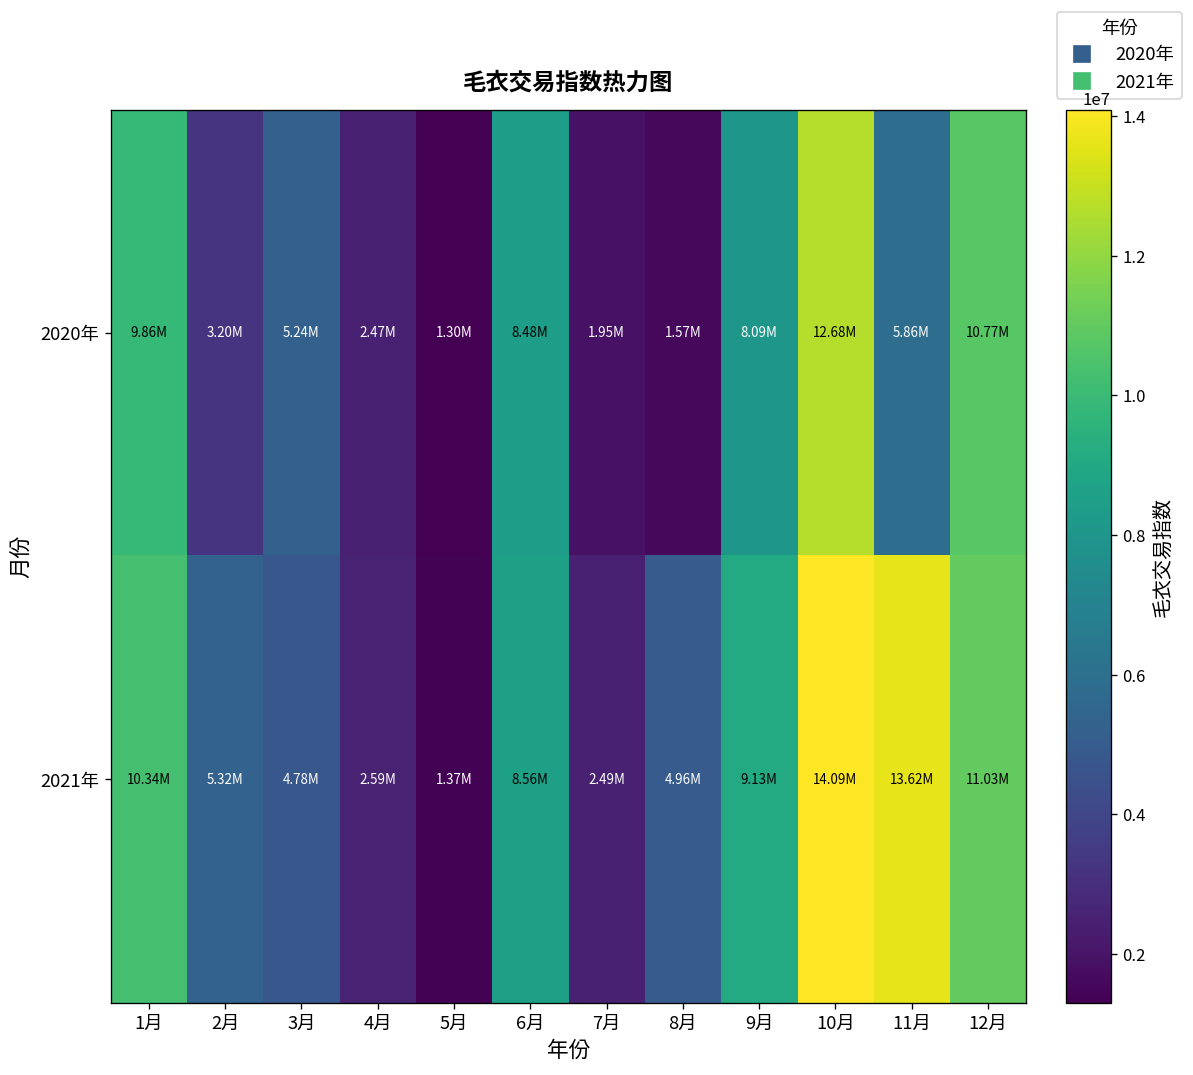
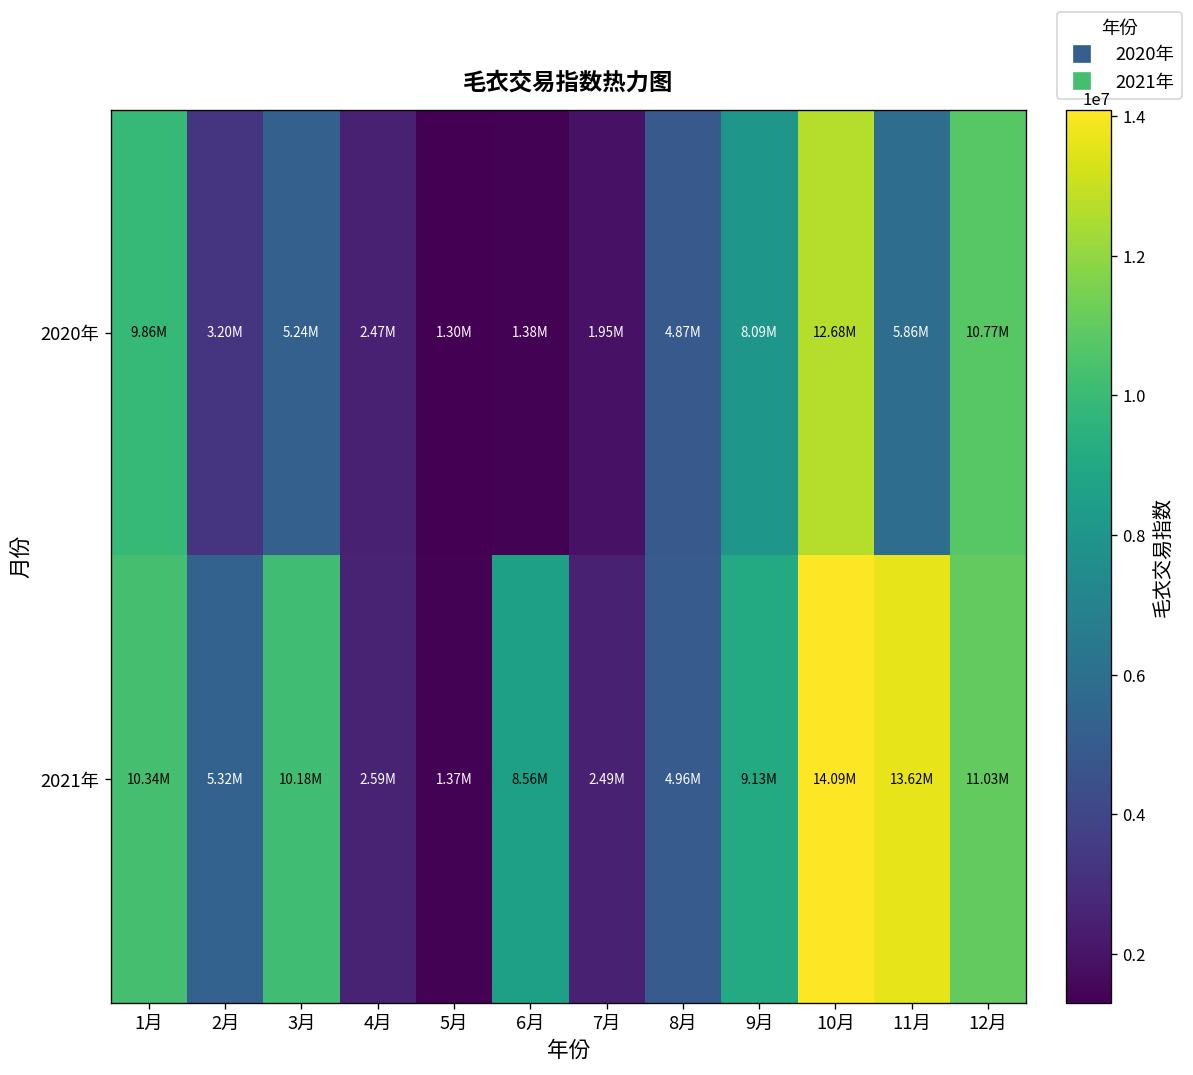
2020年, 6月: 8.48M -> 1.38M
2020年, 8月: 1.57M -> 4.87M
2021年, 3月: 4.78M -> 10.18M
